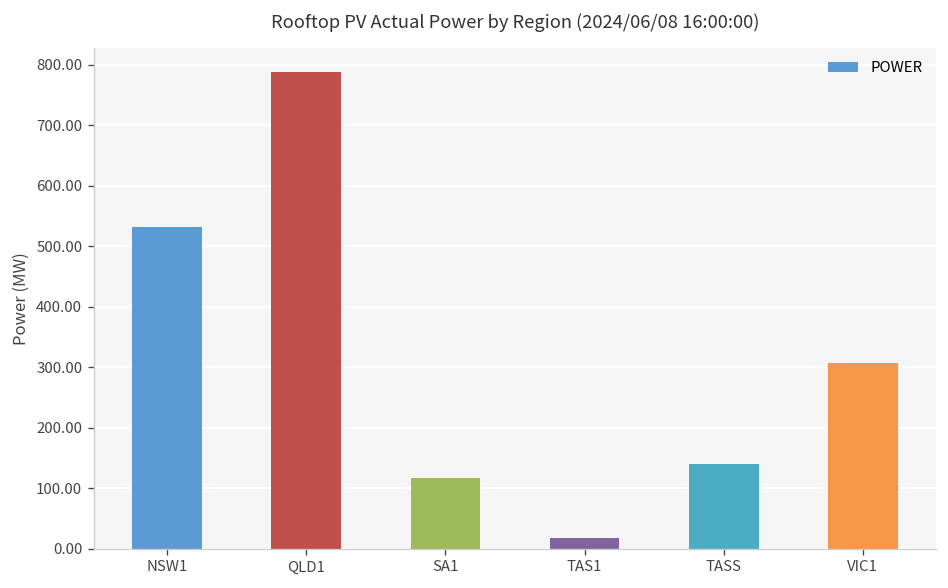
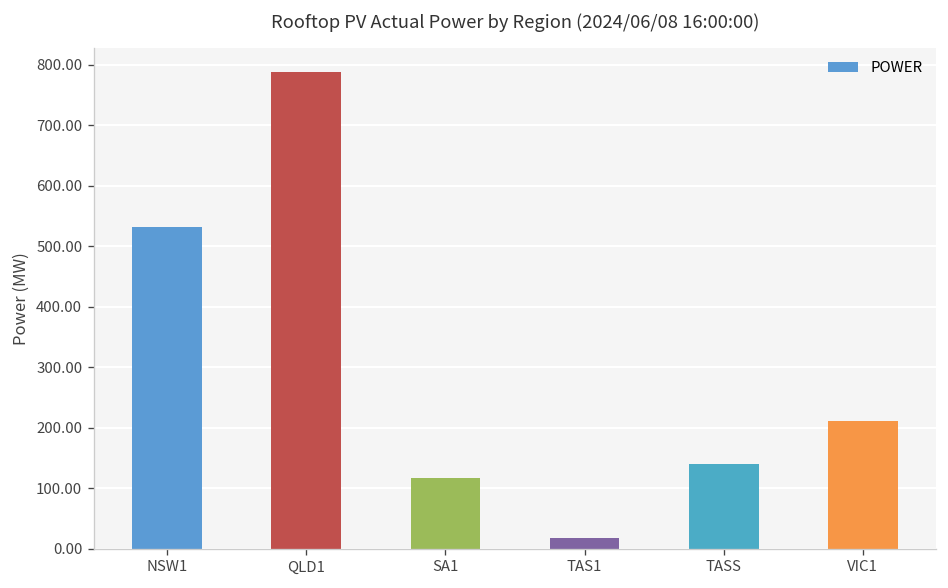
VIC1: 310 -> 210
